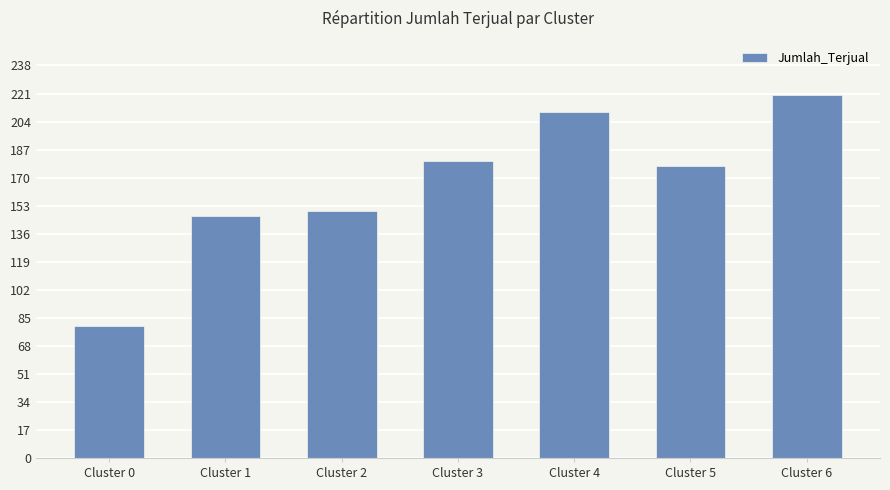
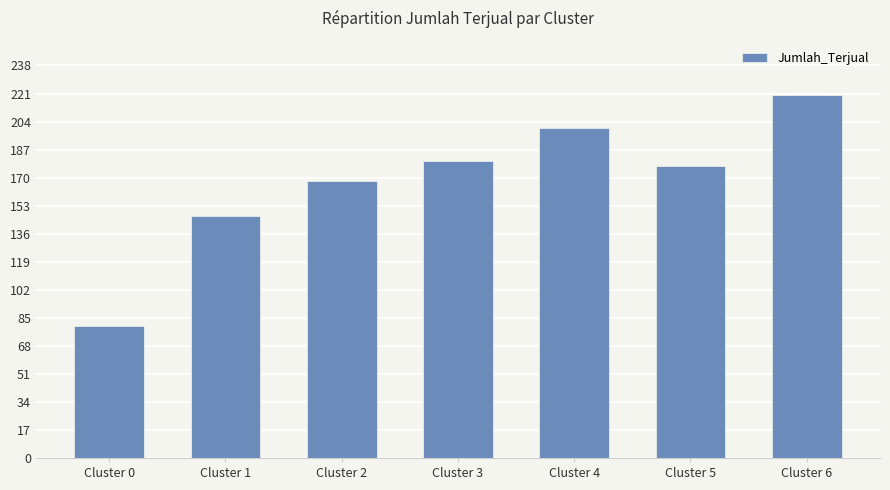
Cluster 2: 150 -> 168
Cluster 4: 210 -> 200
